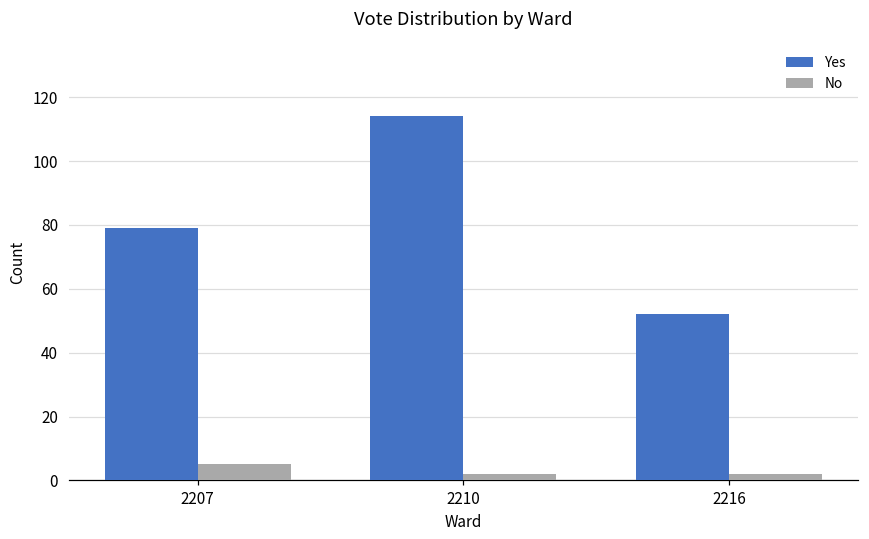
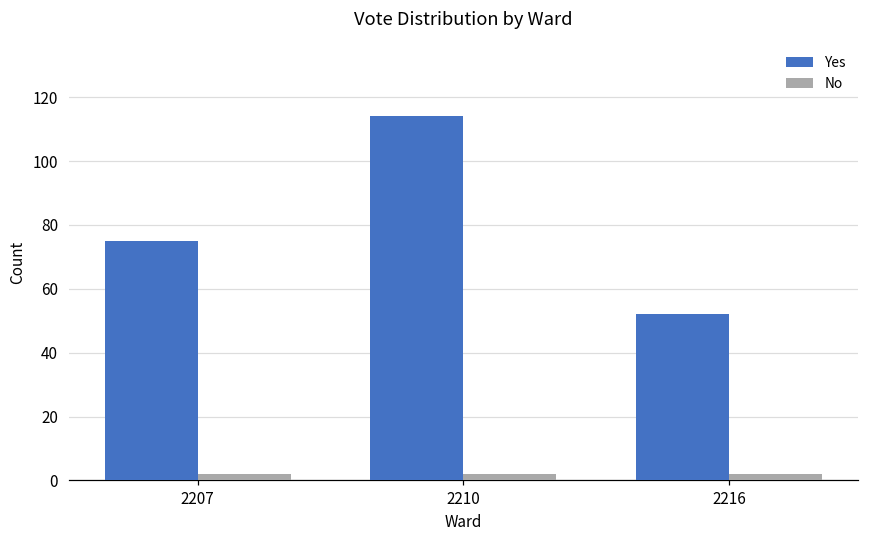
Yes, 2207: 79 -> 75
No, 2207: 5 -> 2
